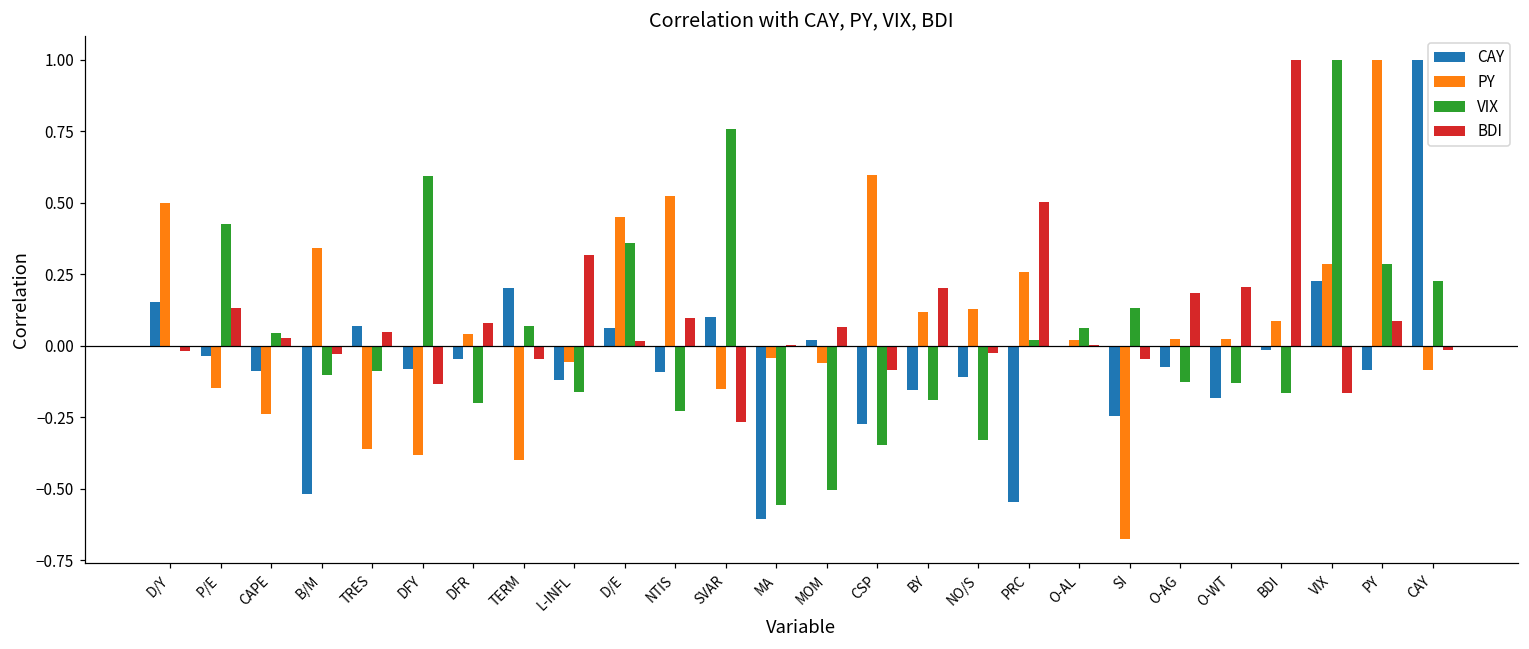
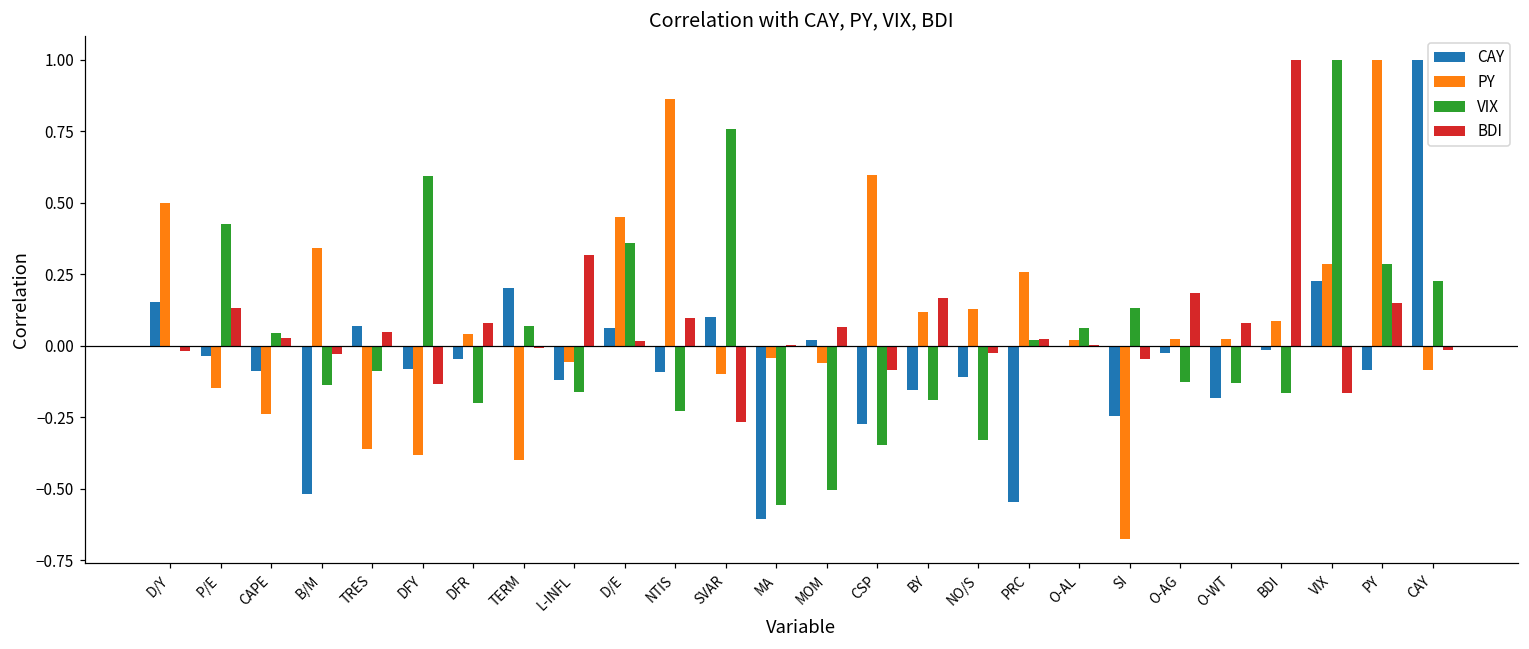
VIX, B/M: -0.10 -> -0.14
BDI, TERM: -0.05 -> -0.01
PY, NTIS: 0.52 -> 0.86
PY, SVAR: -0.15 -> -0.10
BDI, BY: 0.20 -> 0.17
BDI, PRC: 0.50 -> 0.02
CAY, O-AG: -0.07 -> -0.02
BDI, O-WT: 0.20 -> 0.08
BDI, PY: 0.09 -> 0.15
